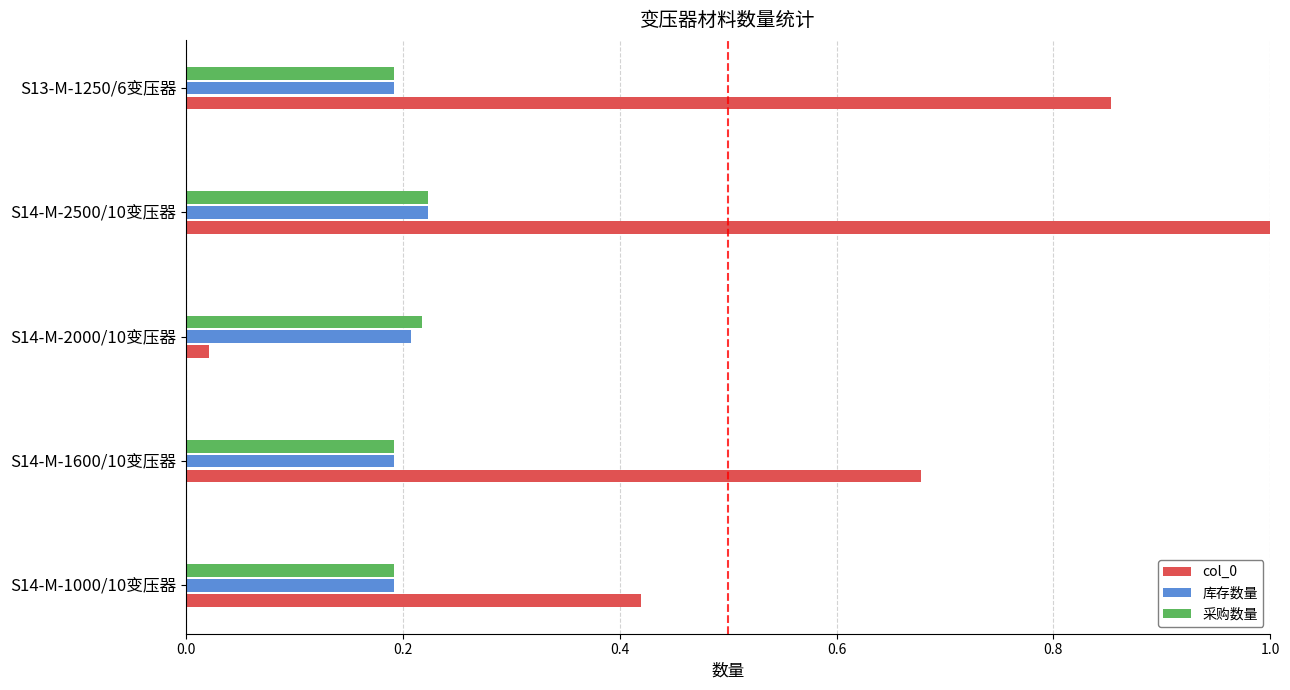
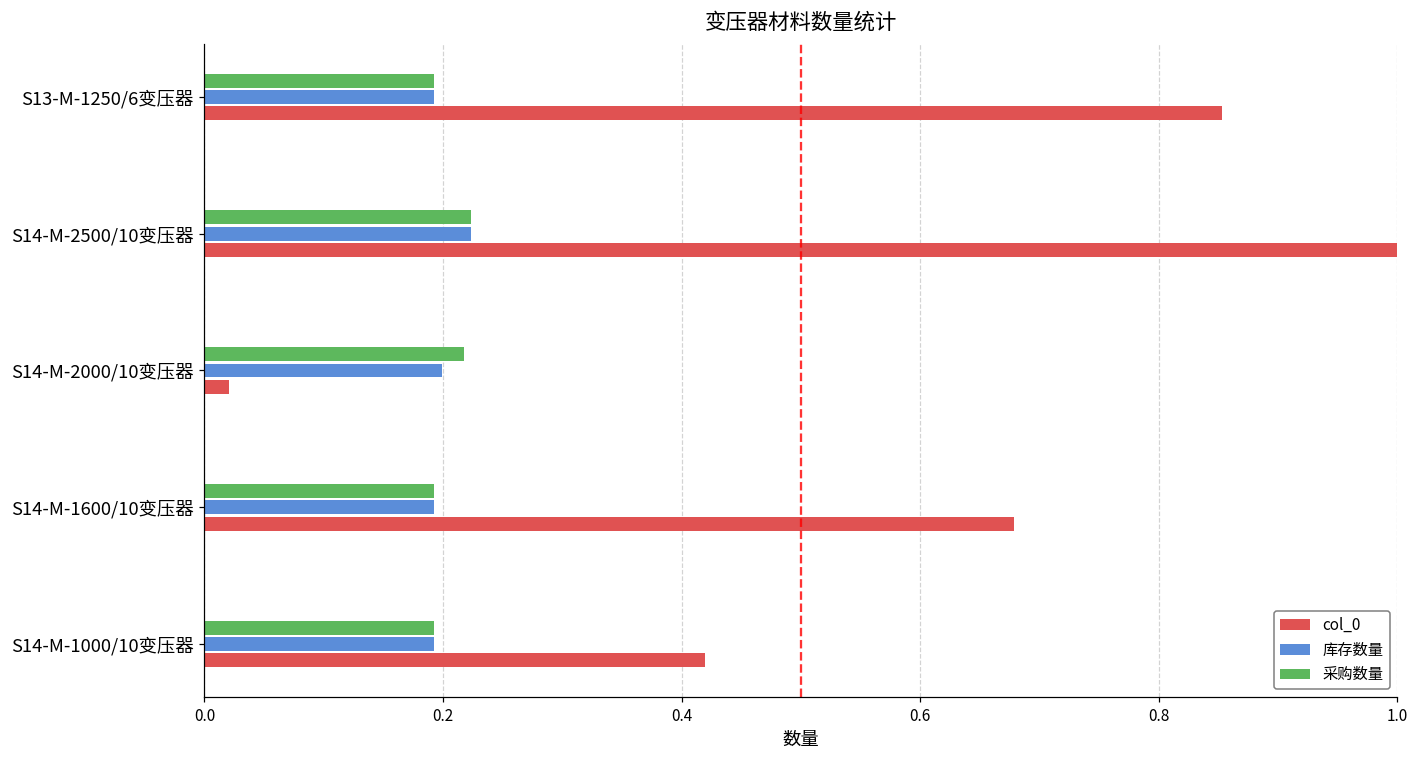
库存数量, S14-M-2000/10变压器: 0.208 -> 0.199
